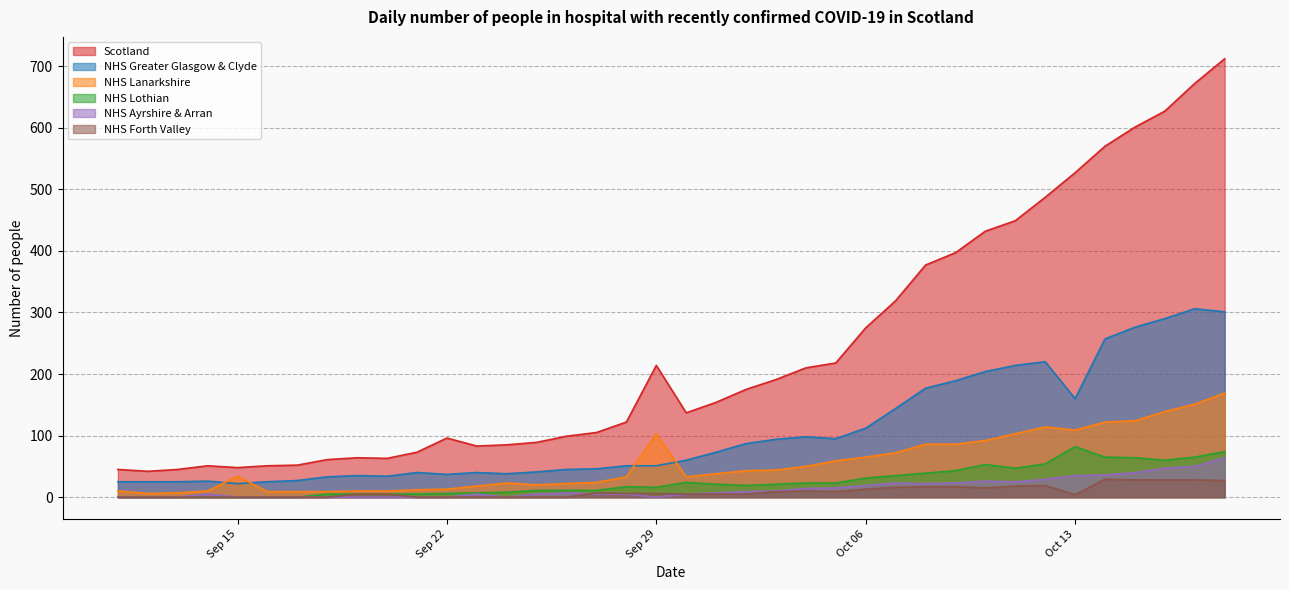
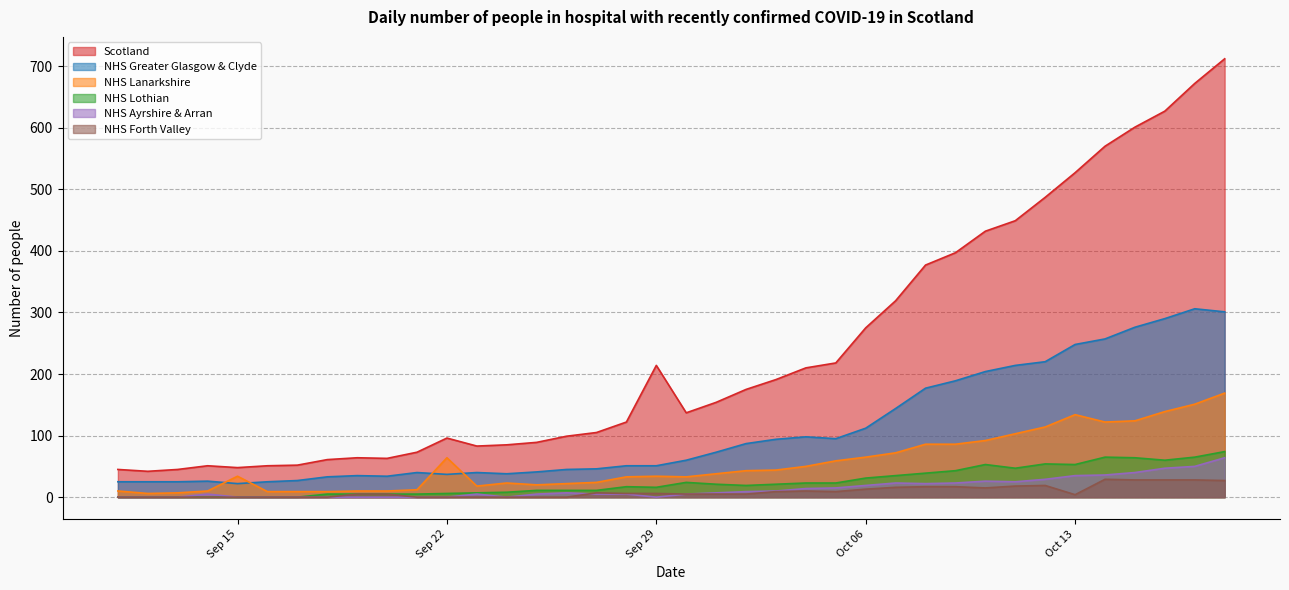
NHS Lanarkshire, Sep 22: 10 -> 60
NHS Lanarkshire, Sep 29: 100 -> 30
NHS Greater Glasgow & Clyde, Oct 13: 160 -> 250
NHS Lanarkshire, Oct 13: 110 -> 130
NHS Lothian, Oct 13: 80 -> 50
